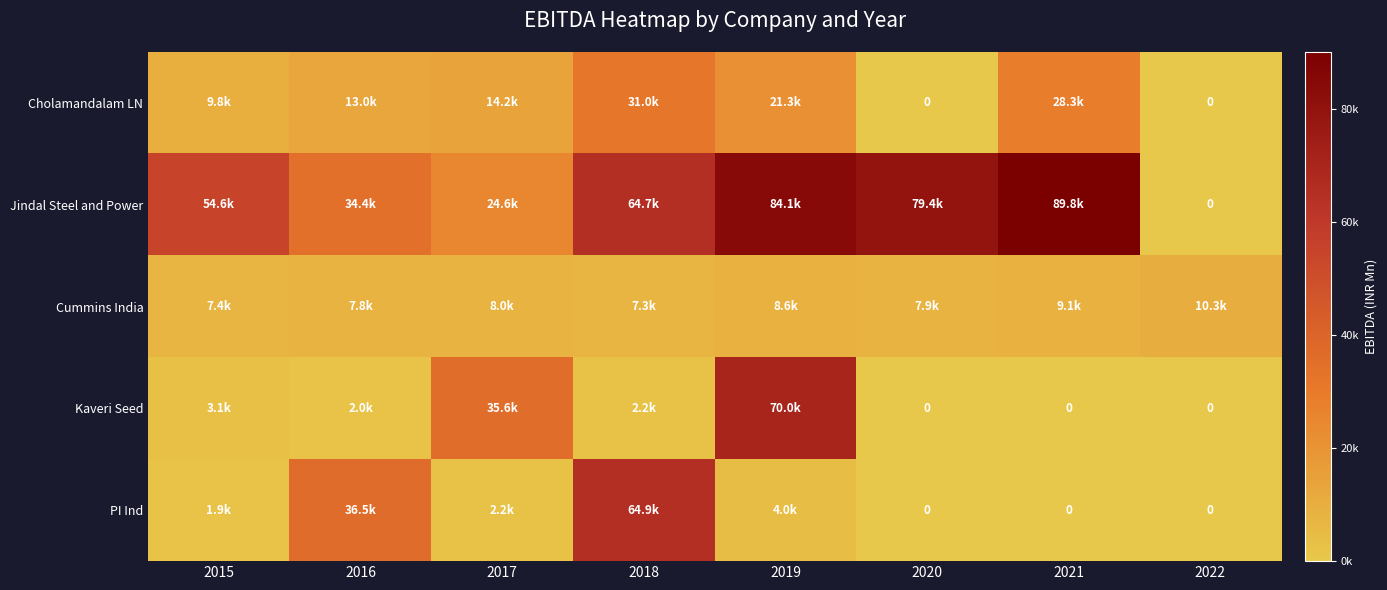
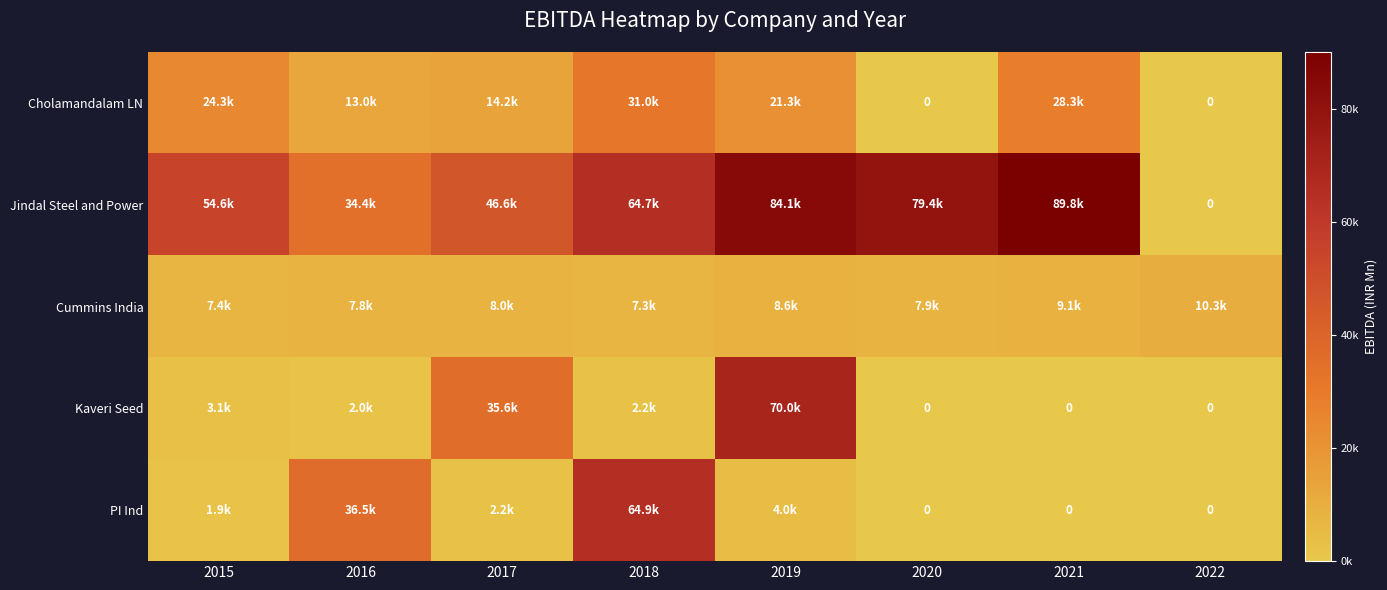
Cholamandalam LN, 2015: 9.8k -> 24.3k
Jindal Steel and Power, 2017: 24.6k -> 46.6k
